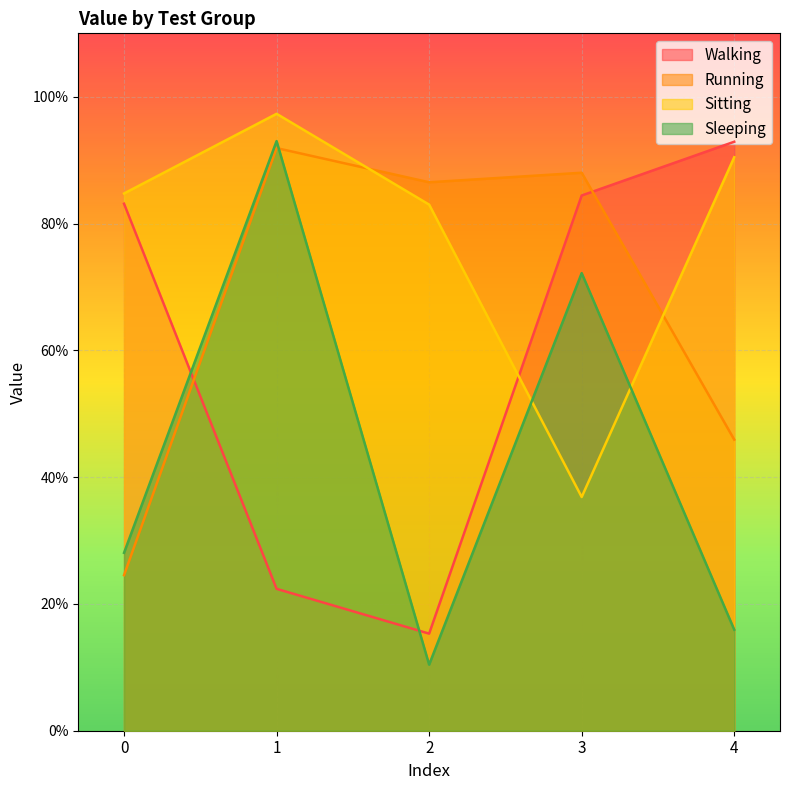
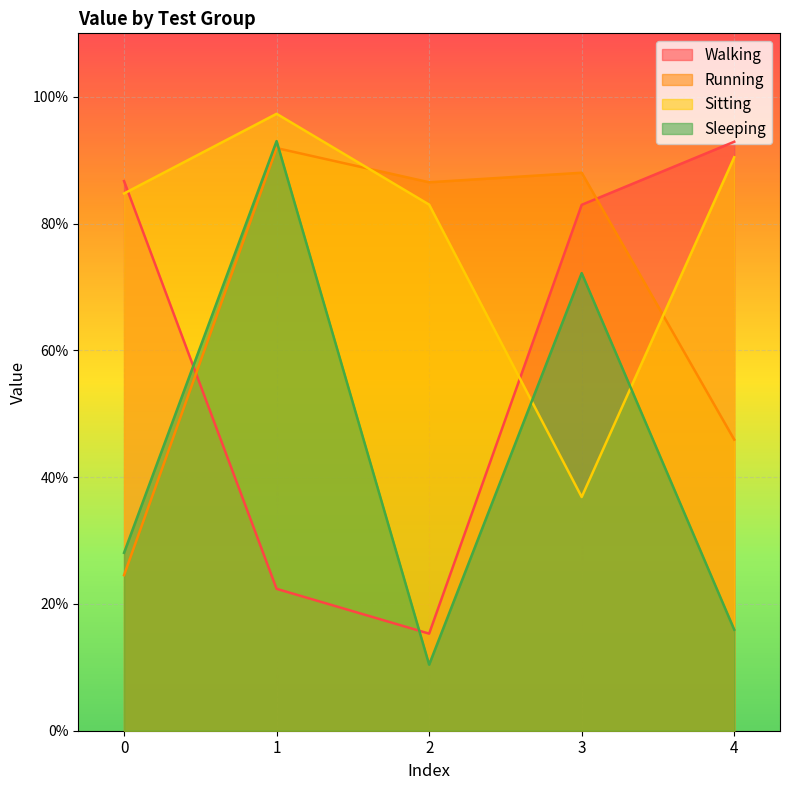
Walking, 0: 83% -> 87%
Walking, 3: 84% -> 83%
